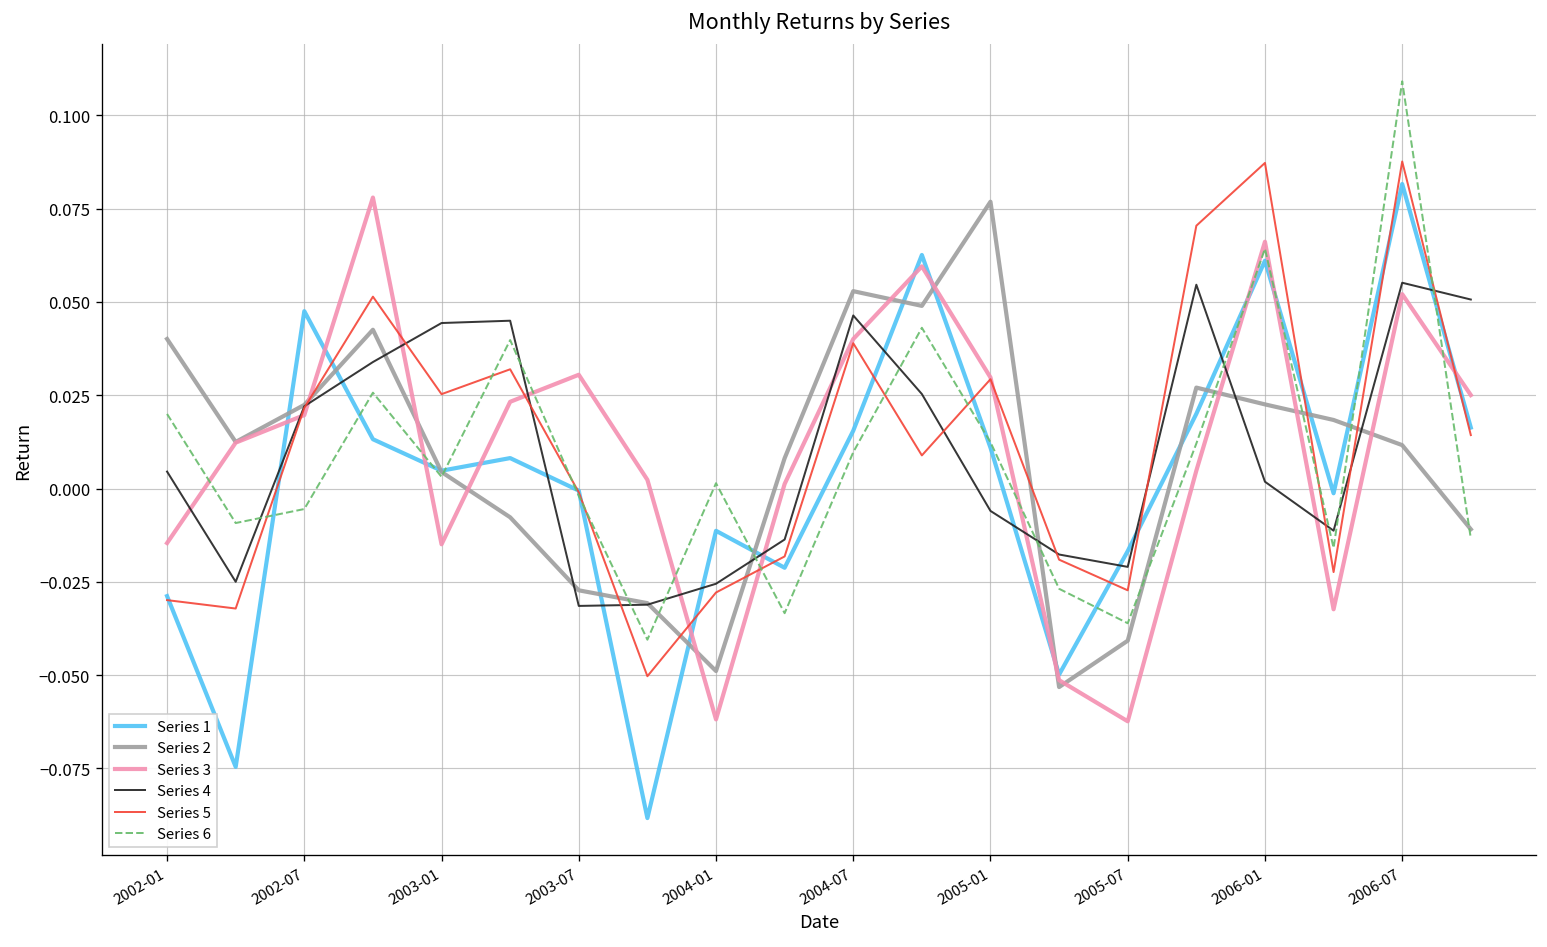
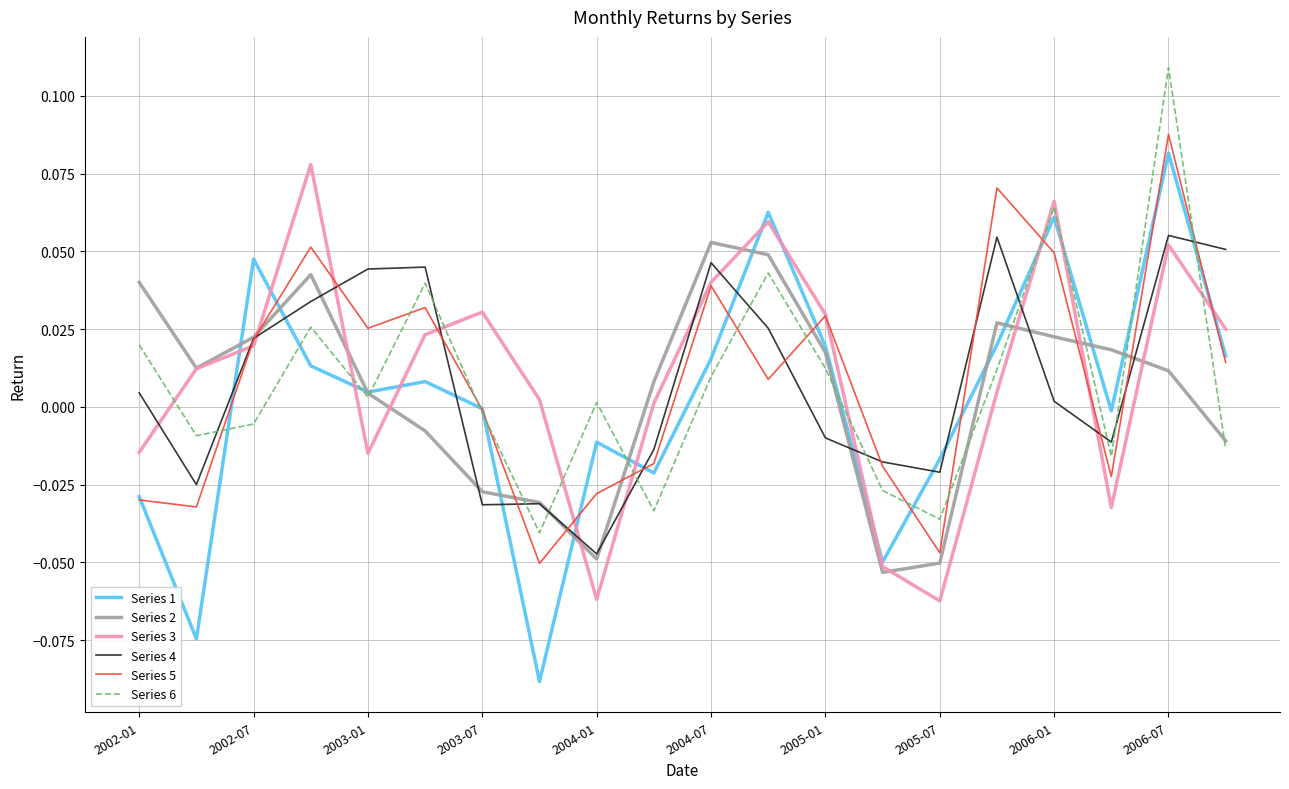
Series 4, 2004-01: -0.026 -> -0.047
Series 1, 2005-01: 0.011 -> 0.019
Series 2, 2005-01: 0.077 -> 0.017
Series 4, 2005-01: -0.006 -> -0.010
Series 2, 2005-07: -0.041 -> -0.050
Series 5, 2005-07: -0.027 -> -0.047
Series 5, 2006-01: 0.087 -> 0.050
